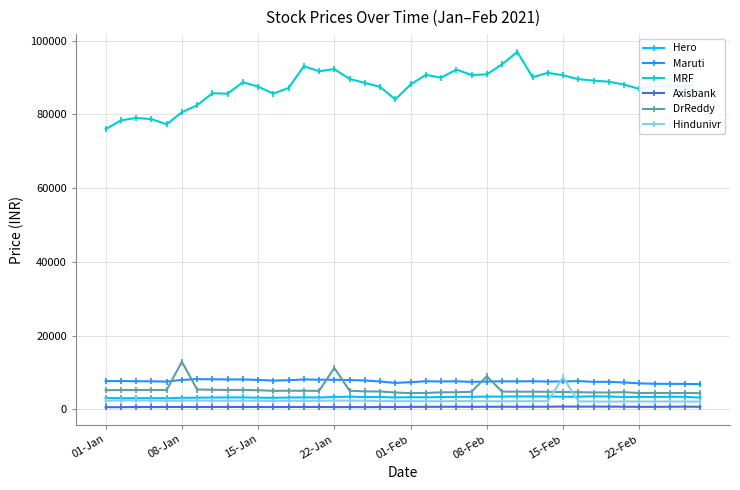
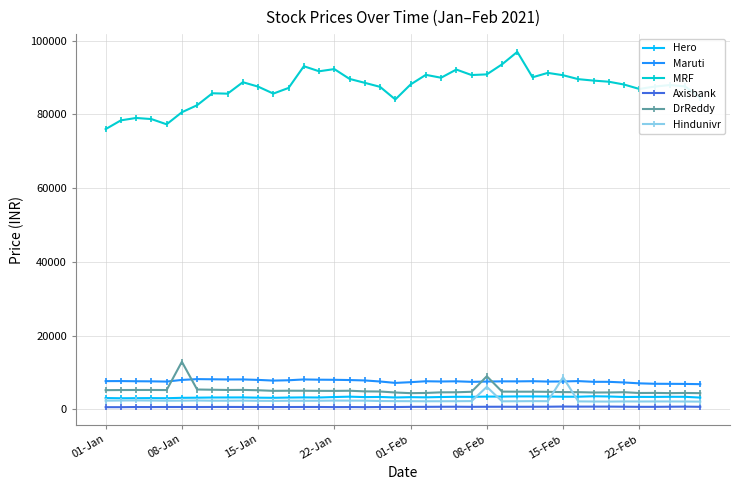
DrReddy, 22-Jan: 11000 -> 5000
Hindunivr, 08-Feb: 2000 -> 6000
